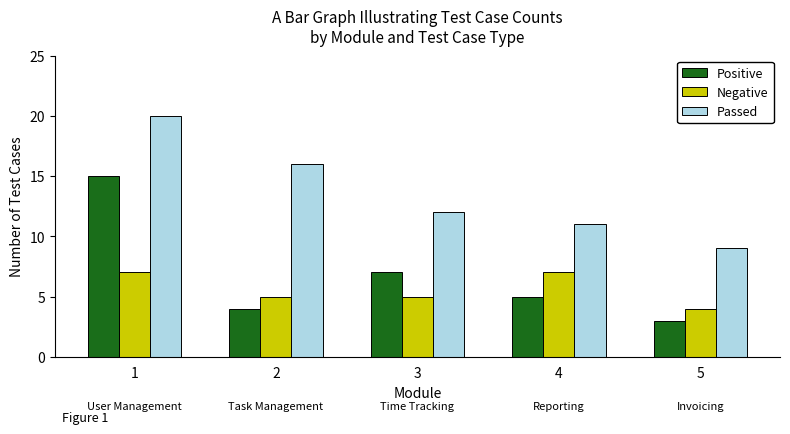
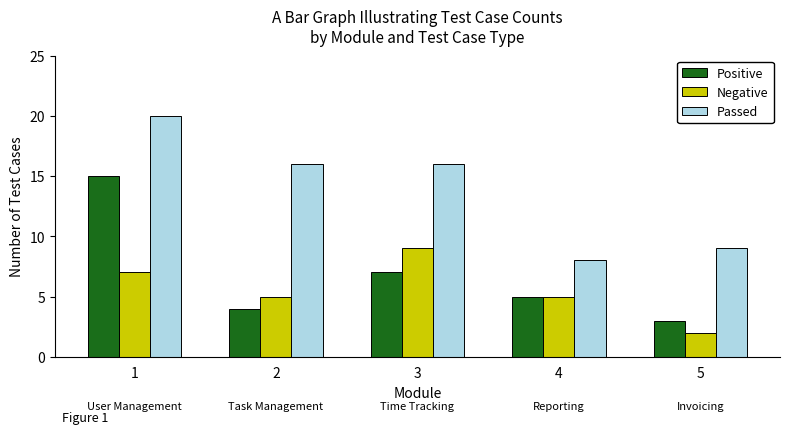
Negative, 3: 5 -> 9
Passed, 3: 12 -> 16
Negative, 4: 7 -> 5
Passed, 4: 11 -> 8
Negative, 5: 4 -> 2
